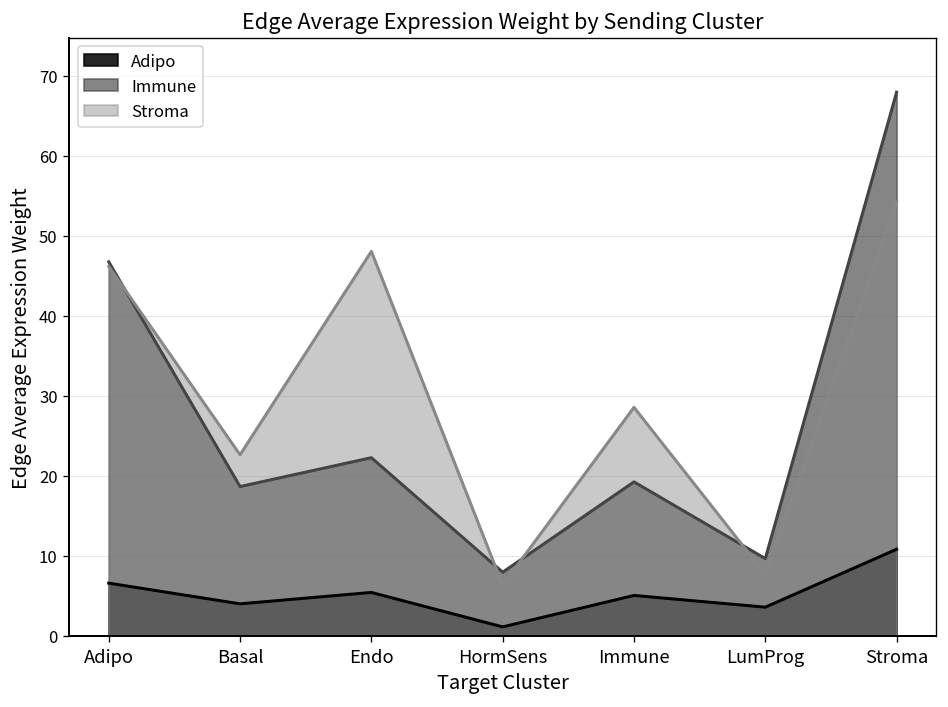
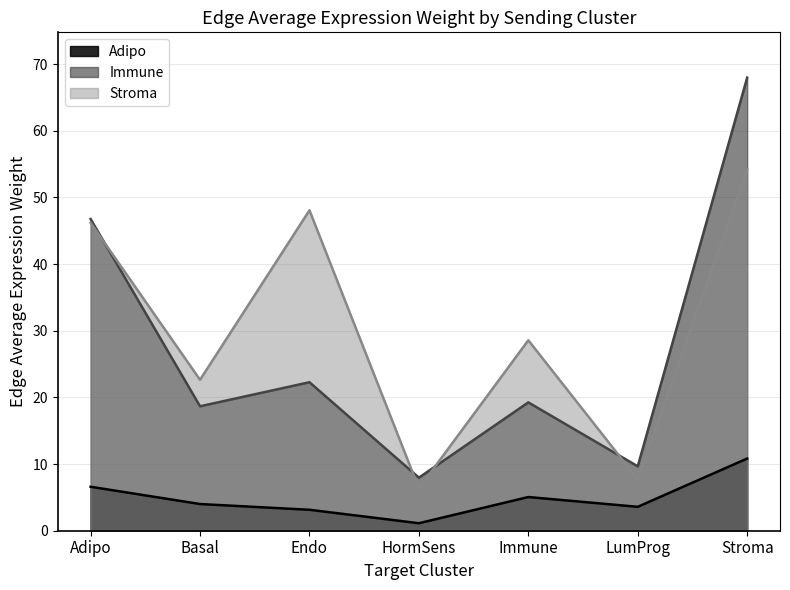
Adipo, Endo: 5 -> 3
